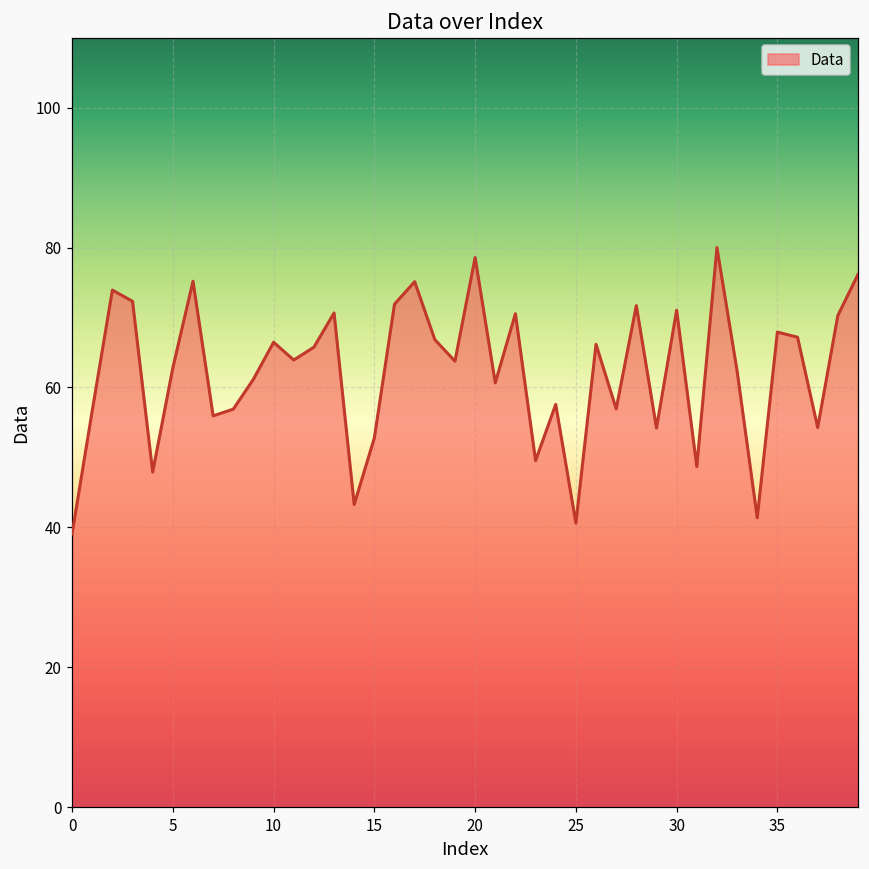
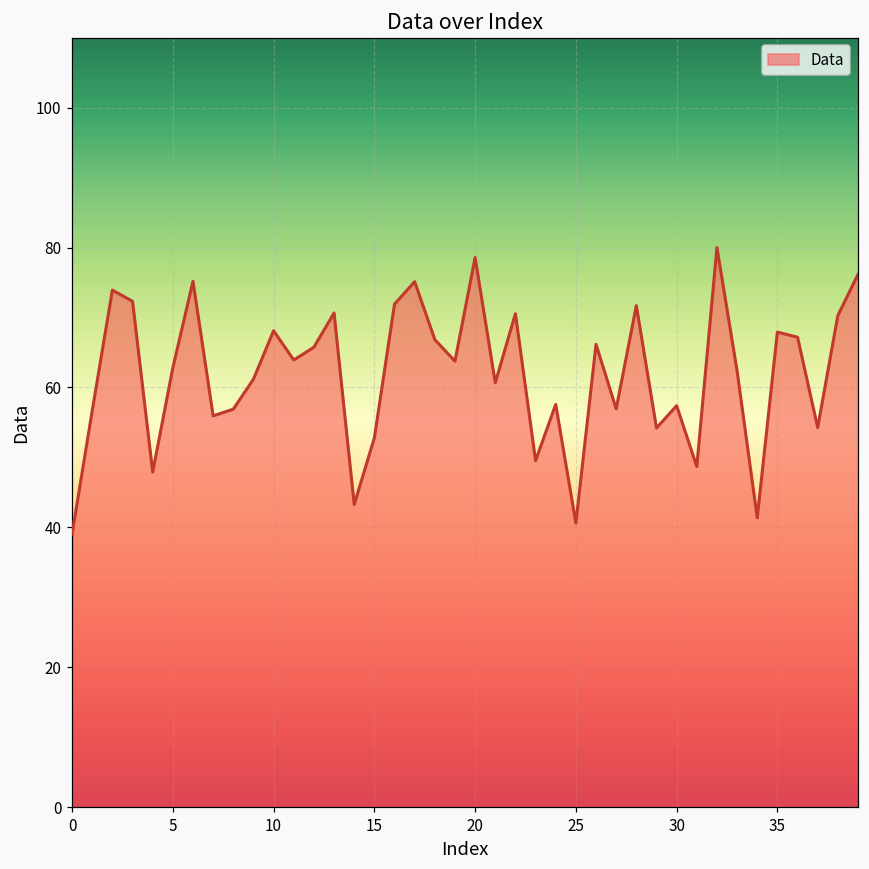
10: 66 -> 68
30: 71 -> 57
